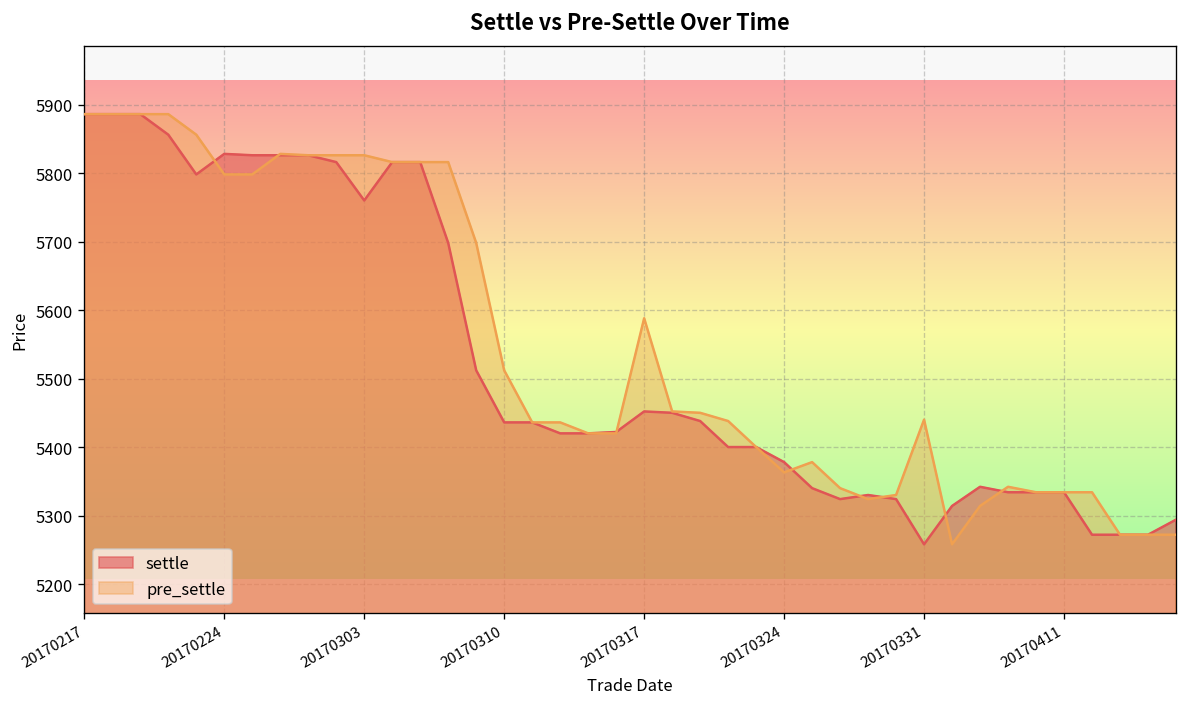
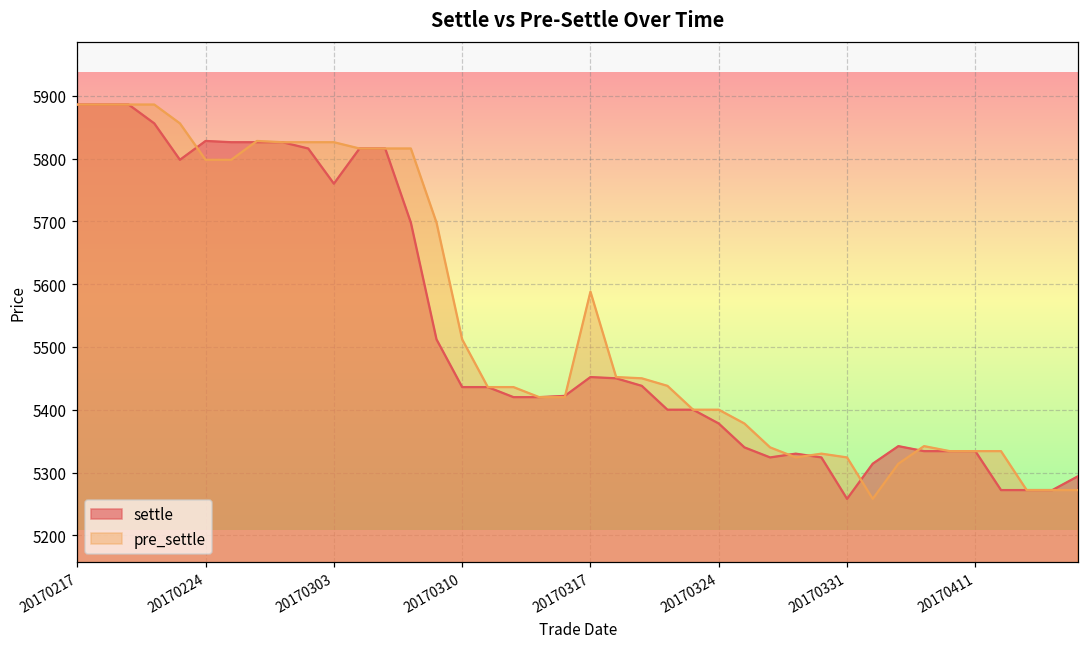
pre_settle, 20170324: 5360 -> 5400
pre_settle, 20170331: 5440 -> 5320
